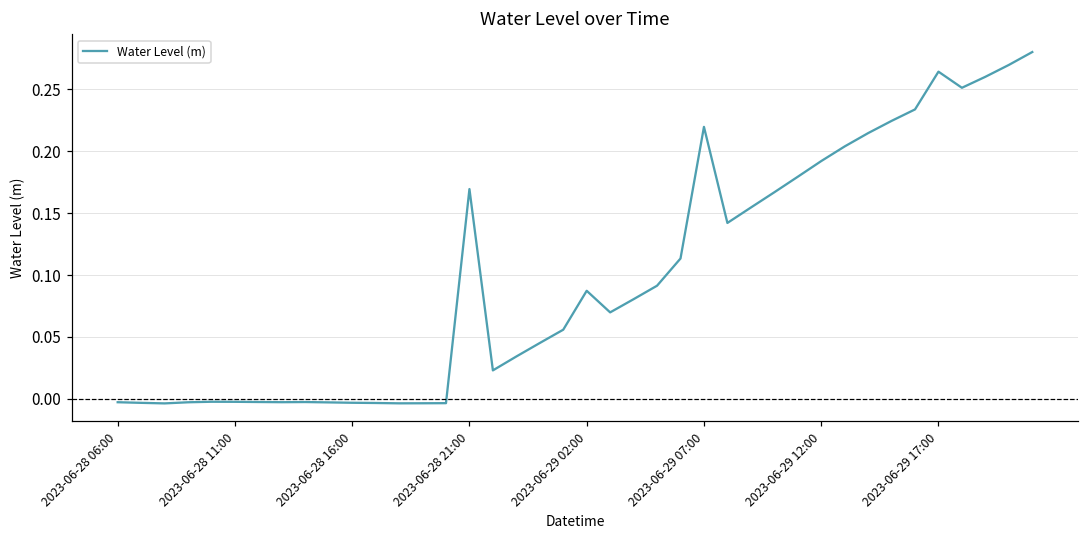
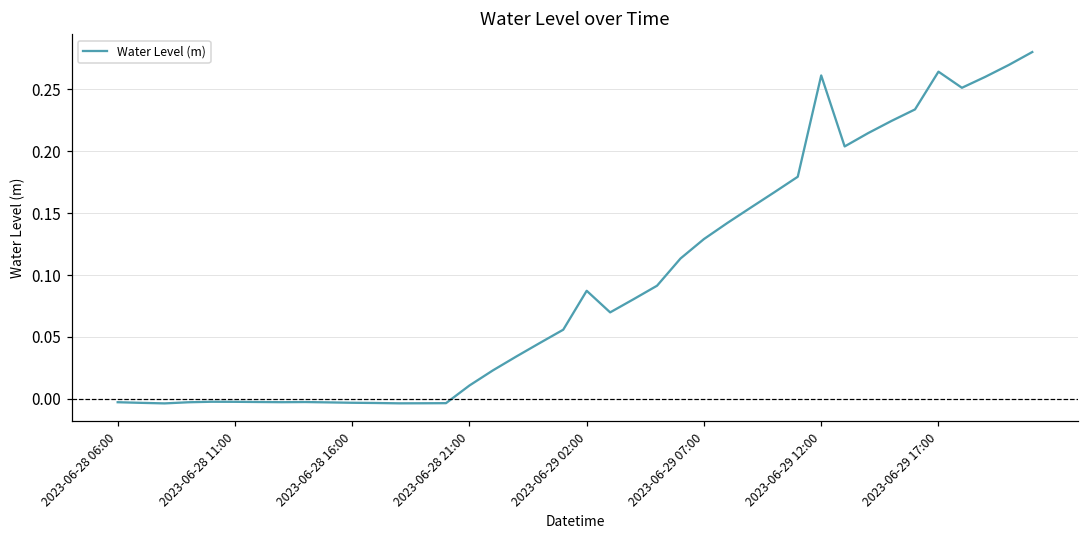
2023-06-28 21:00: 0.169 -> 0.011
2023-06-29 07:00: 0.220 -> 0.129
2023-06-29 12:00: 0.192 -> 0.261
